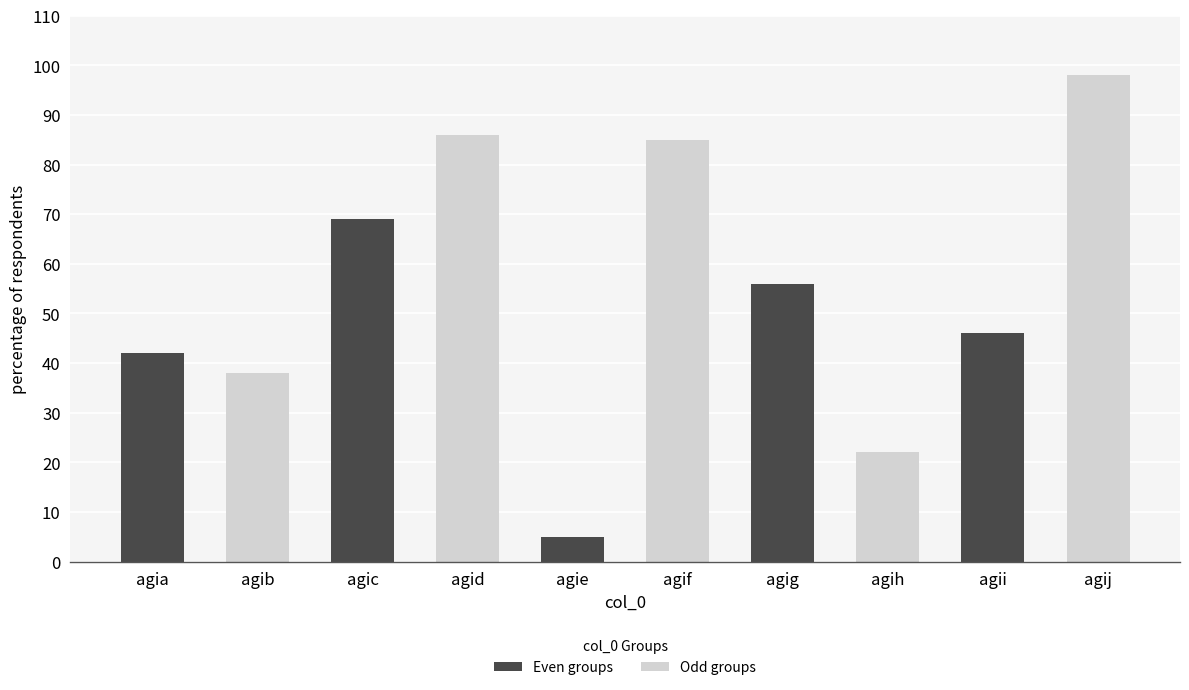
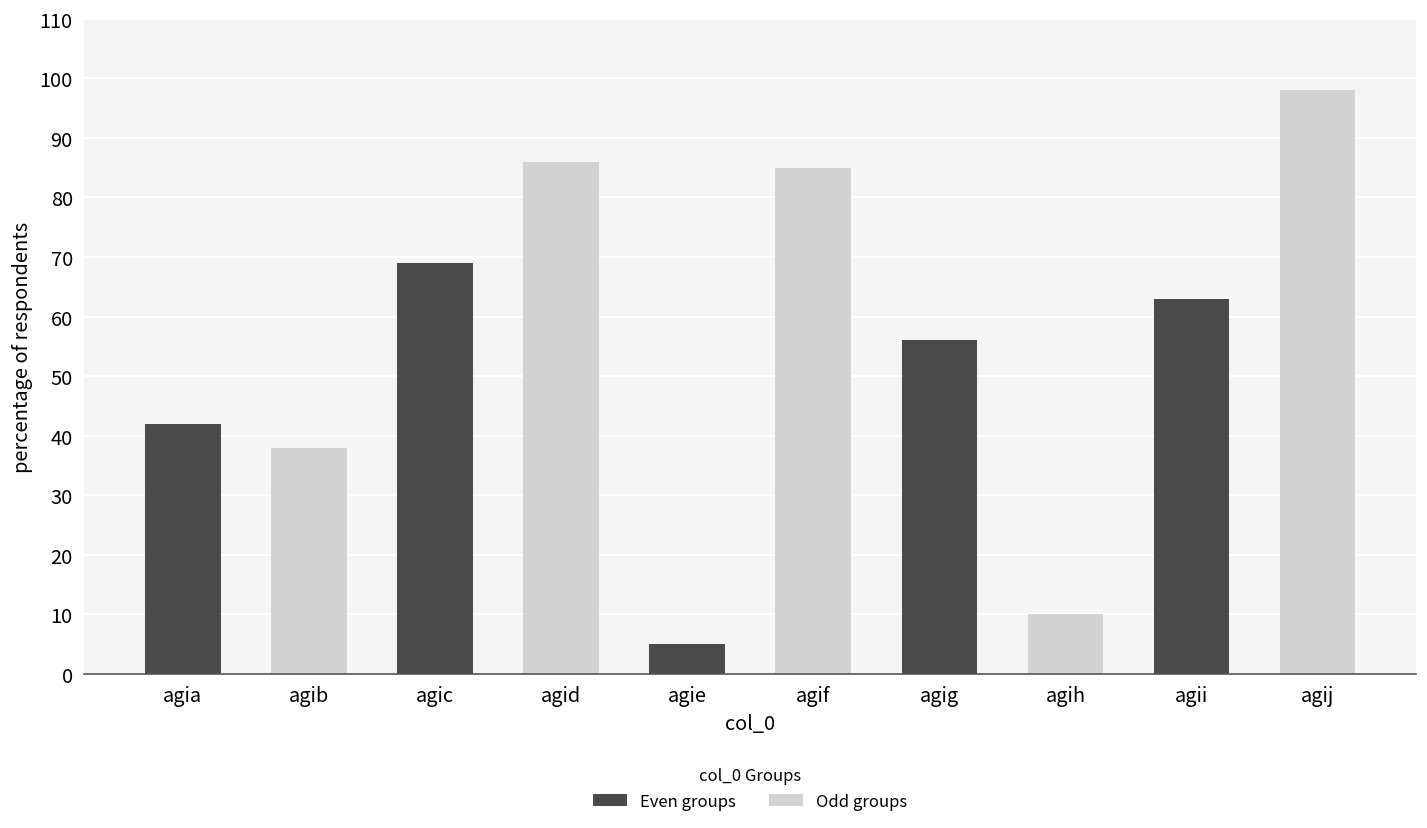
agih: 22 -> 10
agii: 46 -> 63
